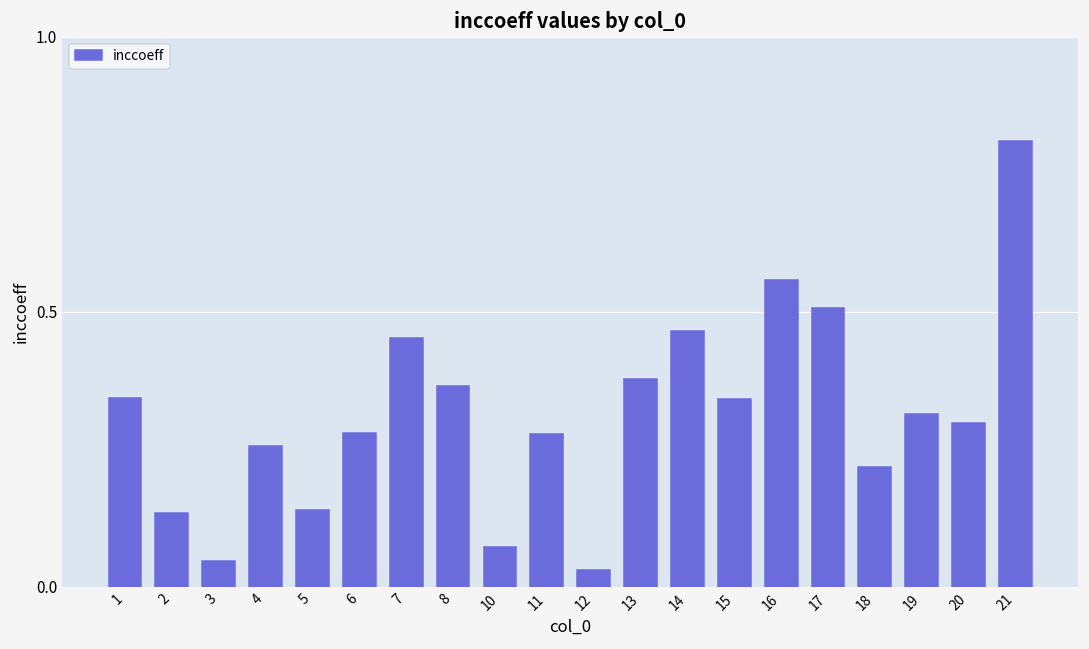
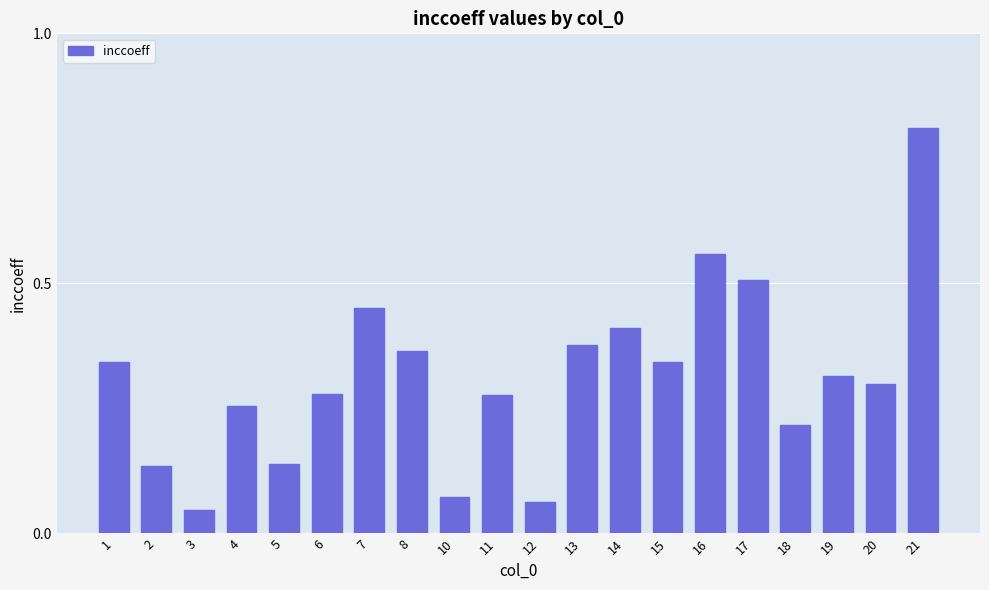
12: 0.03 -> 0.06
14: 0.46 -> 0.41
